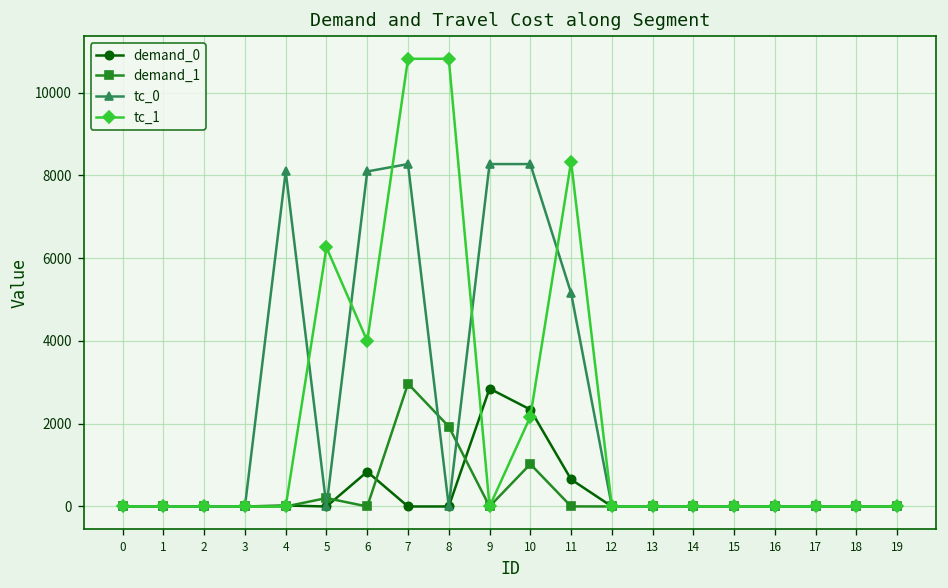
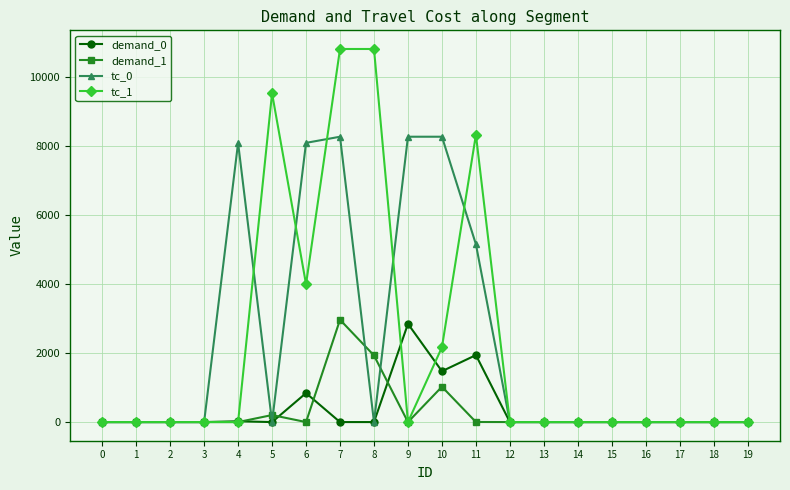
tc_1, 5: 6300 -> 9500
demand_0, 10: 2300 -> 1500
demand_0, 11: 700 -> 1900
